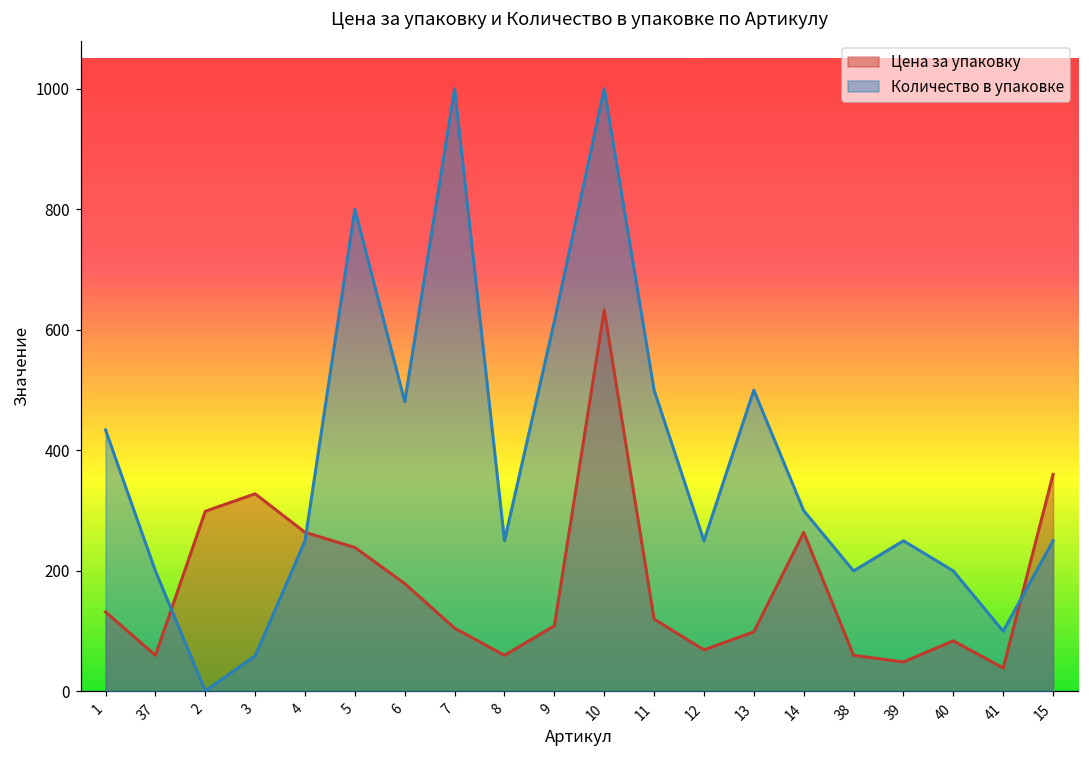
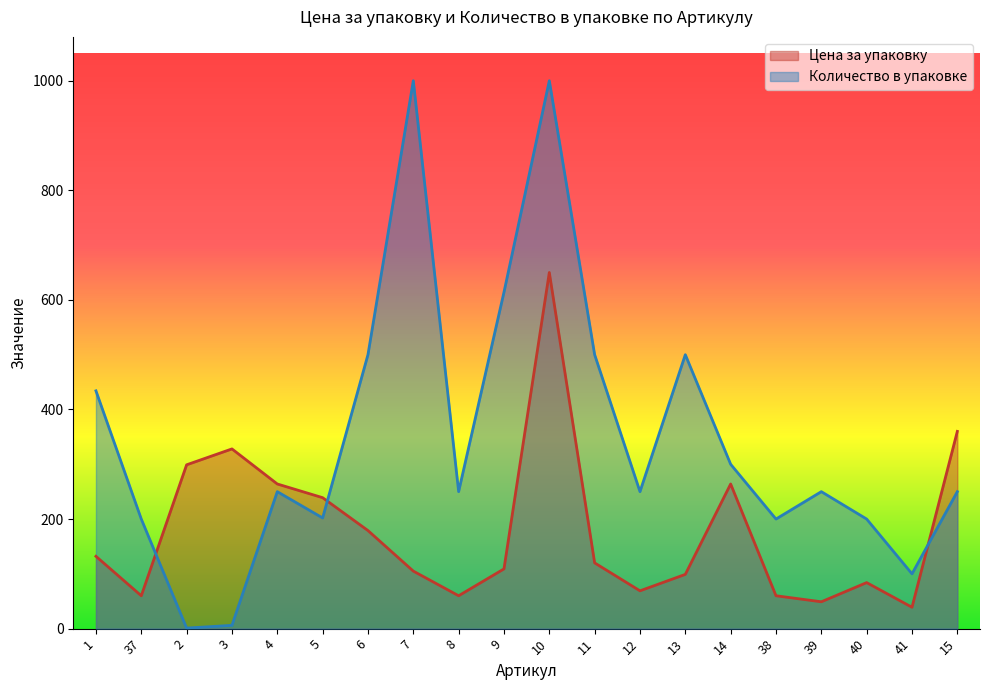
Количество в упаковке, 3: 60 -> 10
Количество в упаковке, 5: 800 -> 200
Количество в упаковке, 6: 480 -> 500
Цена за упаковку, 10: 630 -> 650
